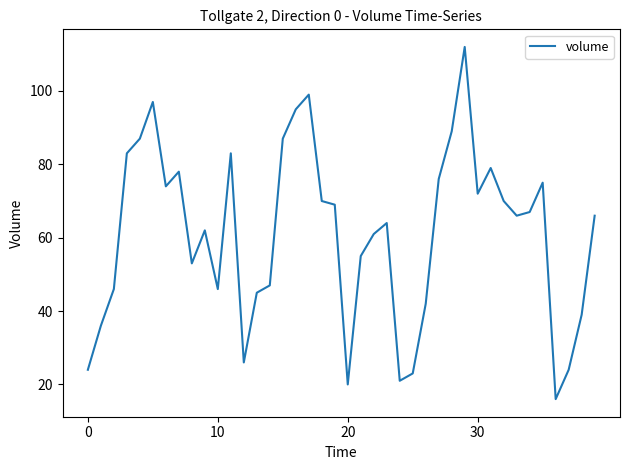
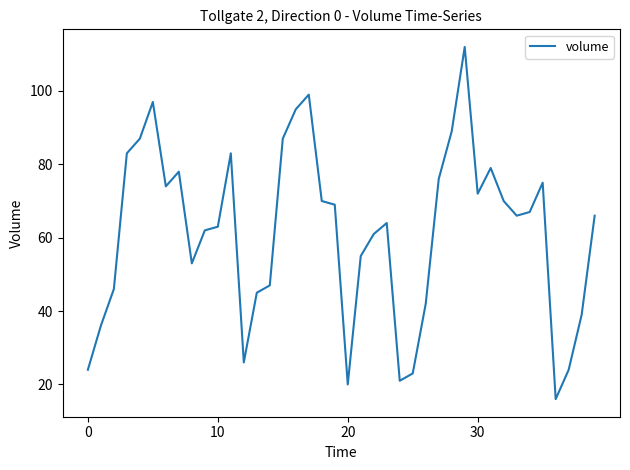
10: 46 -> 63
